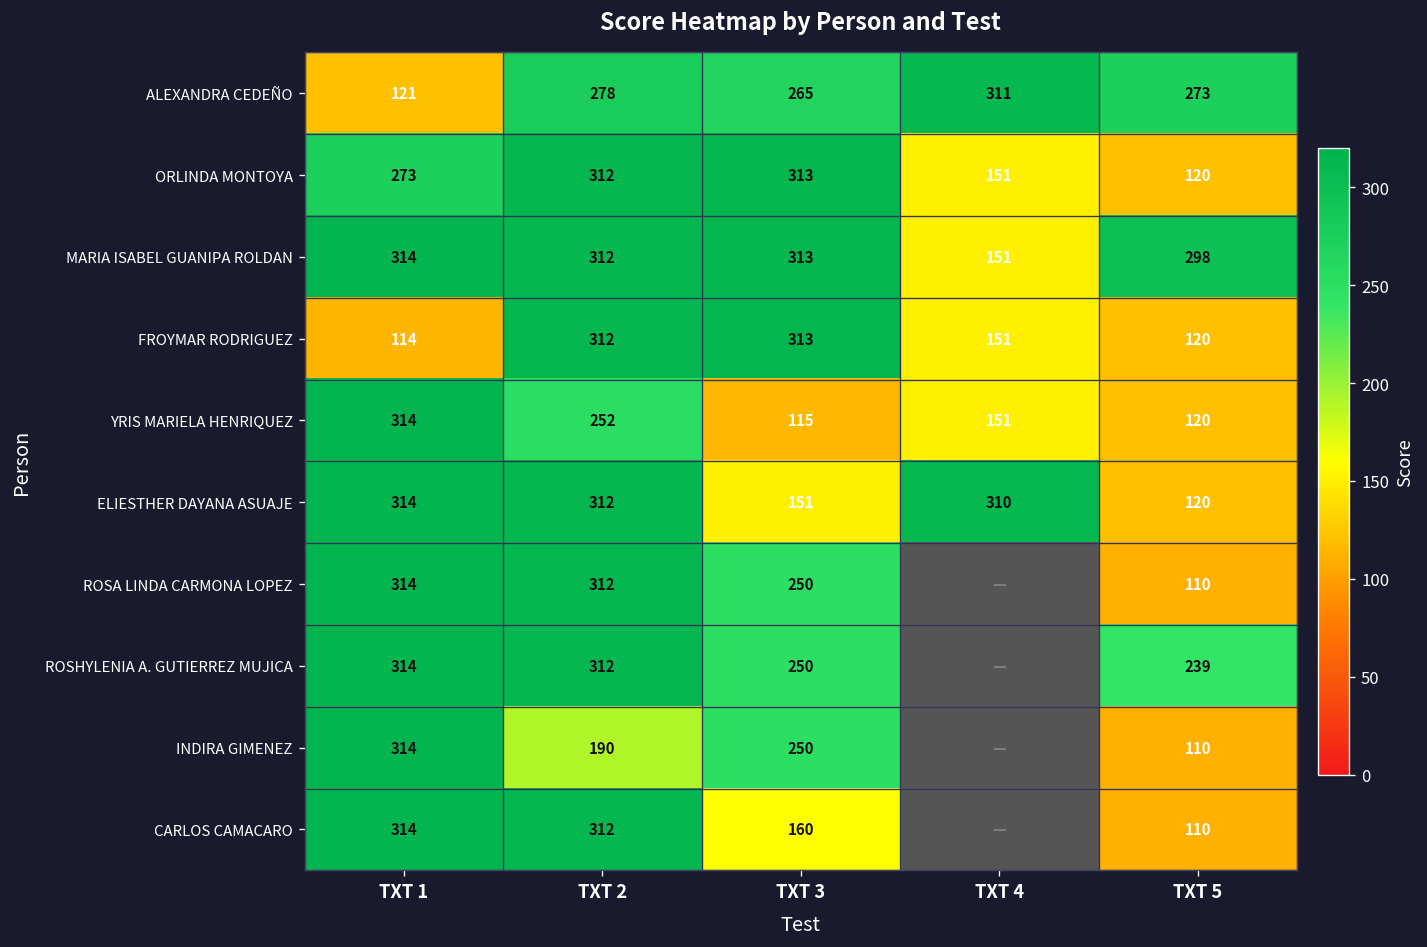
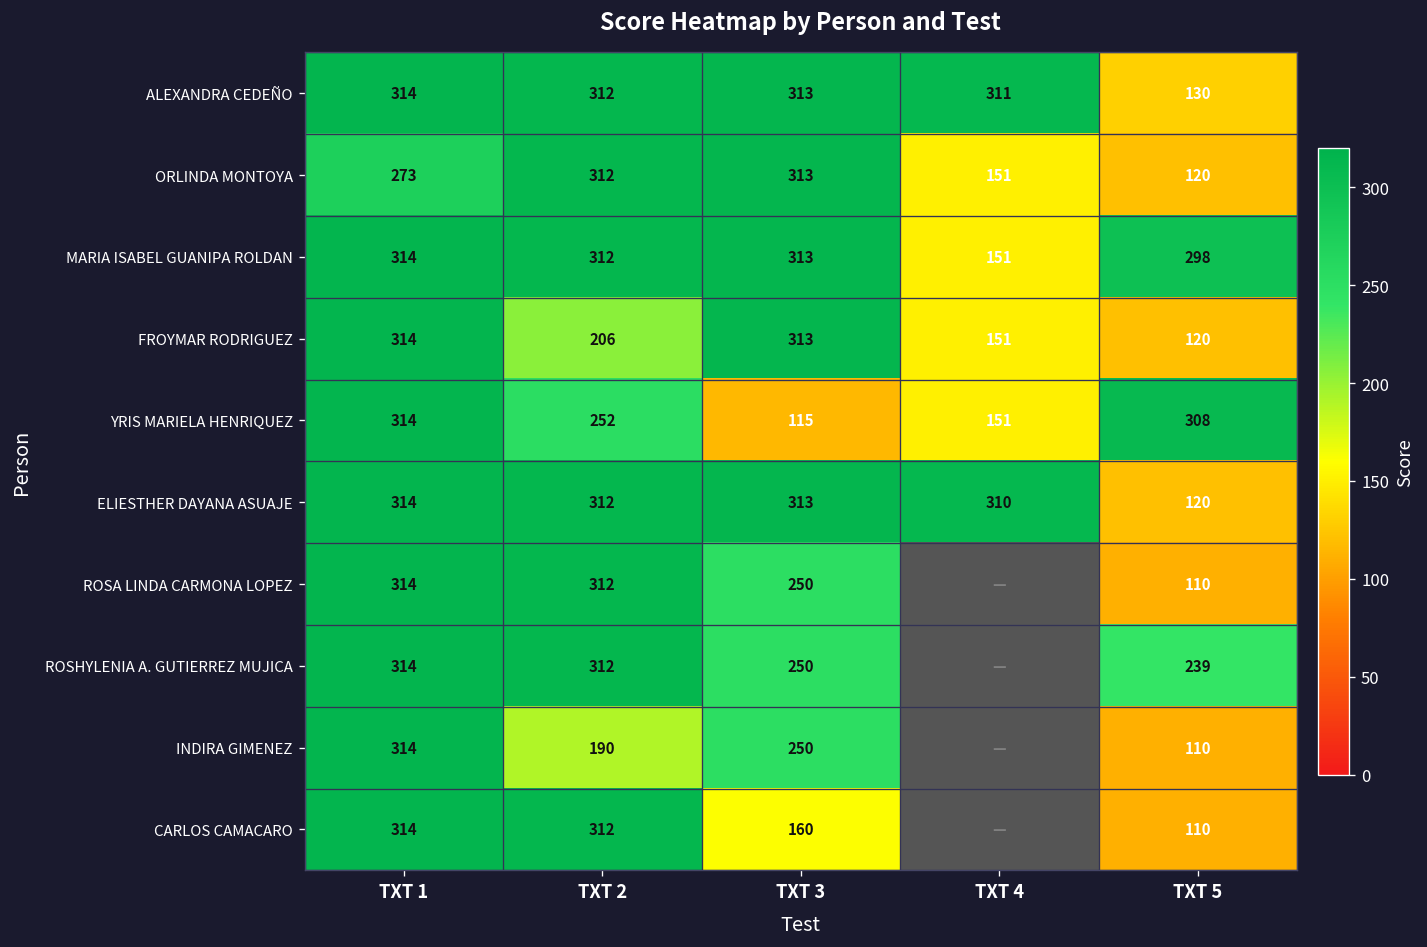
ALEXANDRA CEDEÑO, TXT 1: 121 -> 314
ALEXANDRA CEDEÑO, TXT 2: 278 -> 312
ALEXANDRA CEDEÑO, TXT 3: 265 -> 313
ALEXANDRA CEDEÑO, TXT 5: 273 -> 130
FROYMAR RODRIGUEZ, TXT 1: 114 -> 314
FROYMAR RODRIGUEZ, TXT 2: 312 -> 206
YRIS MARIELA HENRIQUEZ, TXT 5: 120 -> 308
ELIESTHER DAYANA ASUAJE, TXT 3: 151 -> 313
